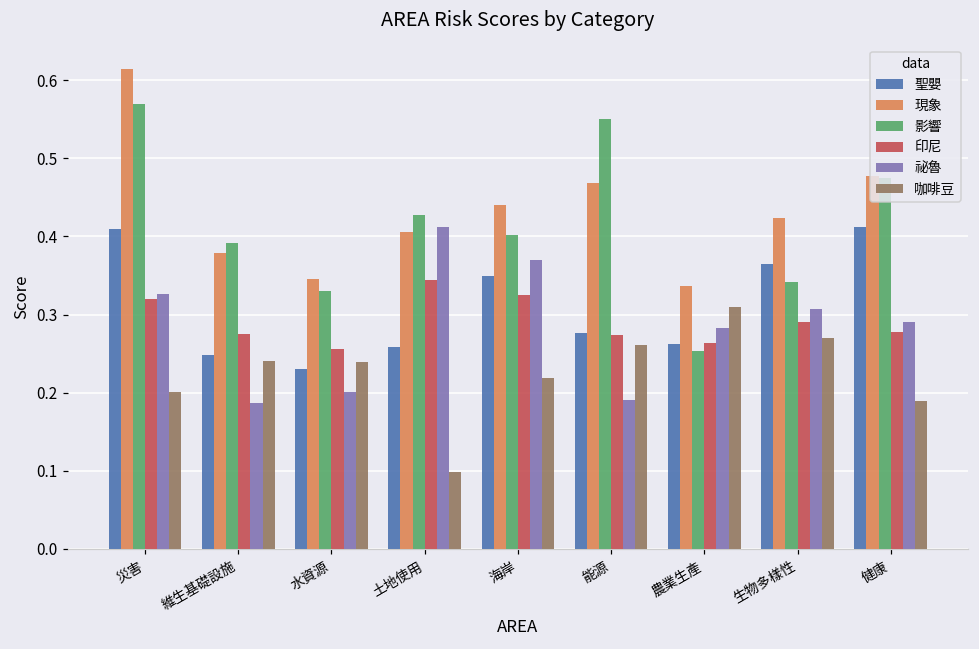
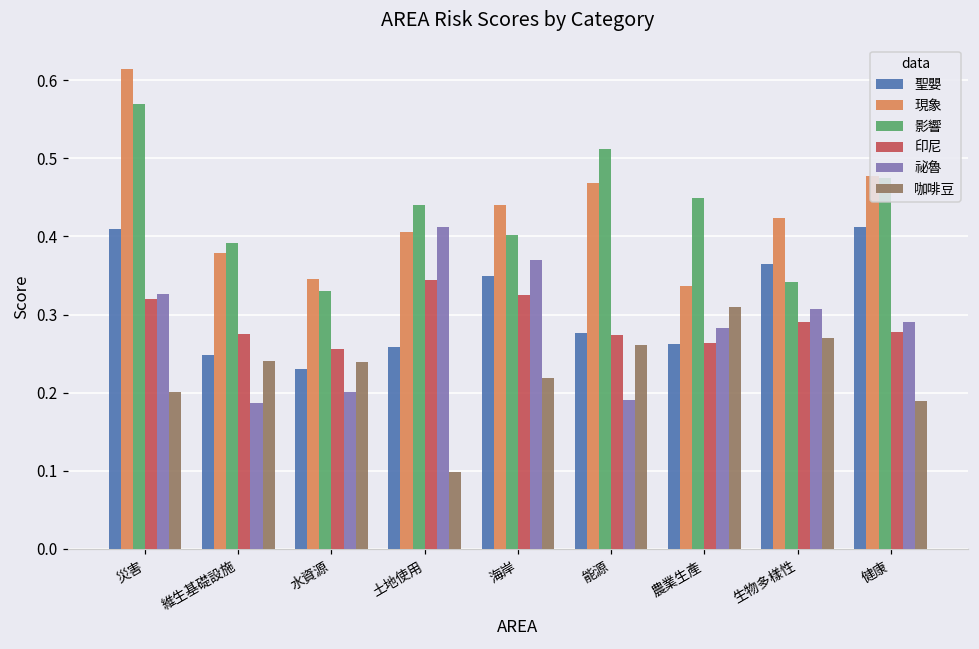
影響, 土地使用: 0.43 -> 0.44
影響, 能源: 0.55 -> 0.51
影響, 農業生產: 0.25 -> 0.45
